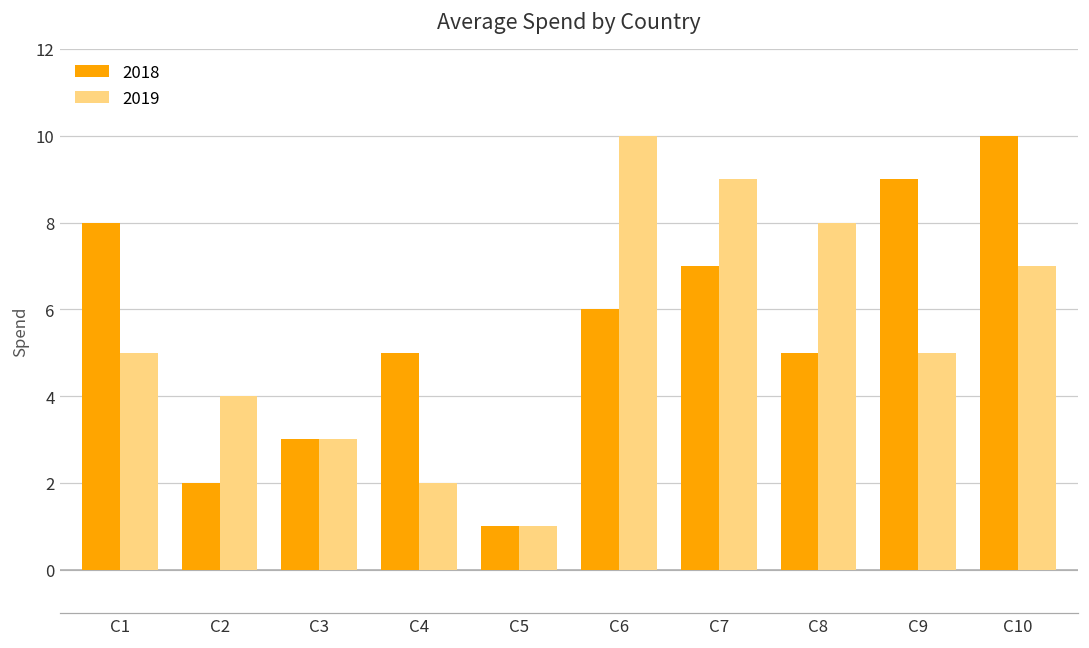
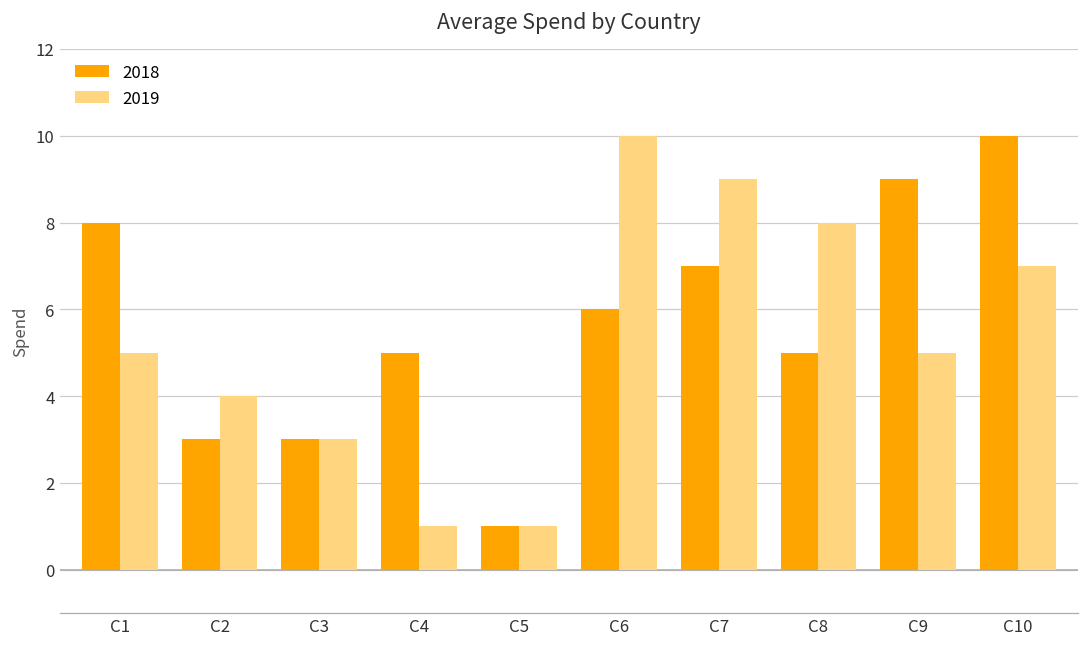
2018, C2: 2 -> 3
2019, C4: 2 -> 1
